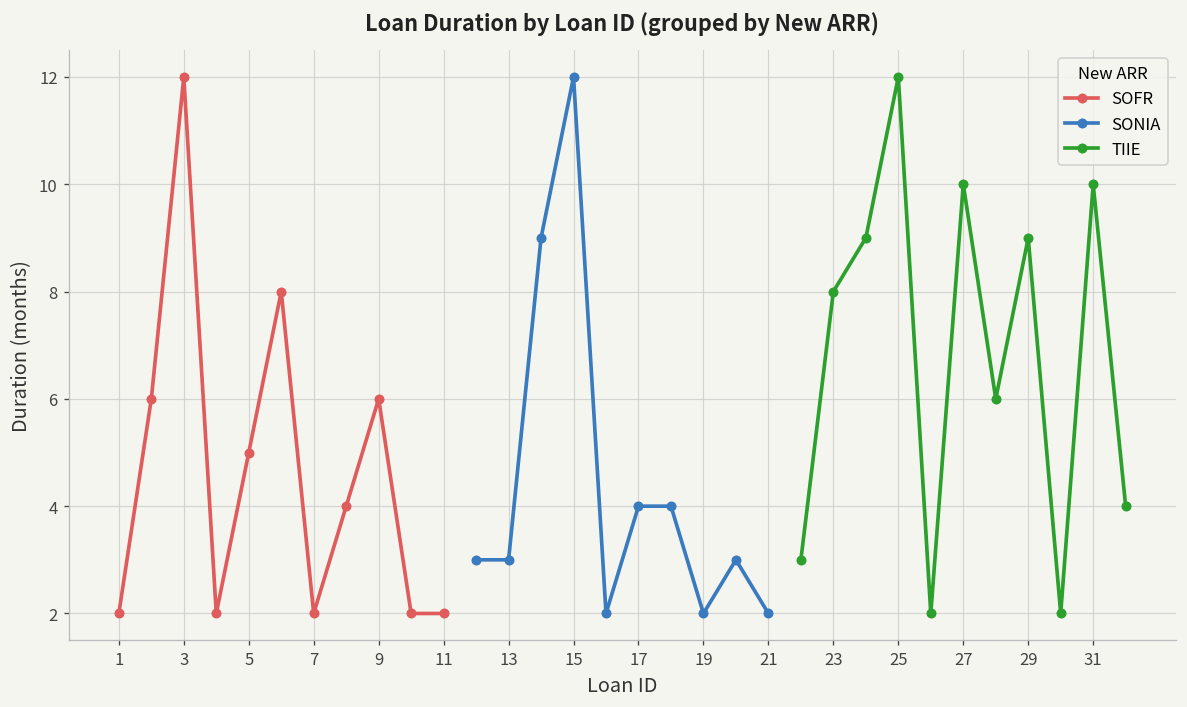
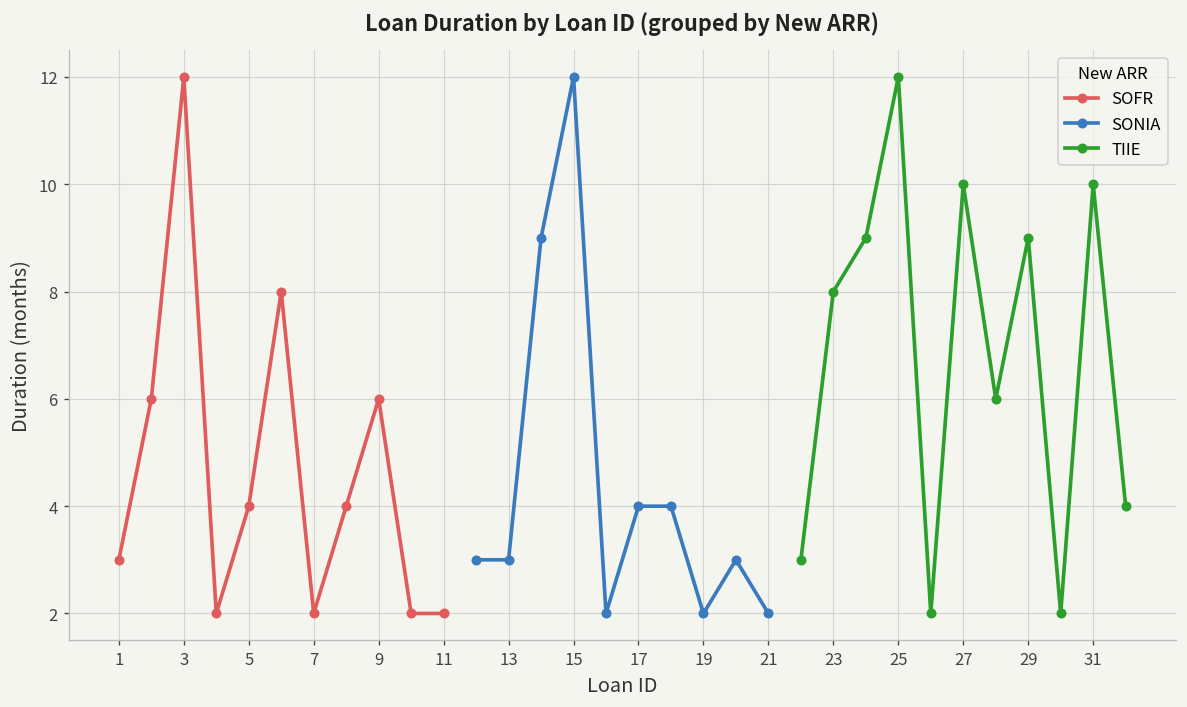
SOFR, 1: 2 -> 3
SOFR, 5: 5 -> 4
